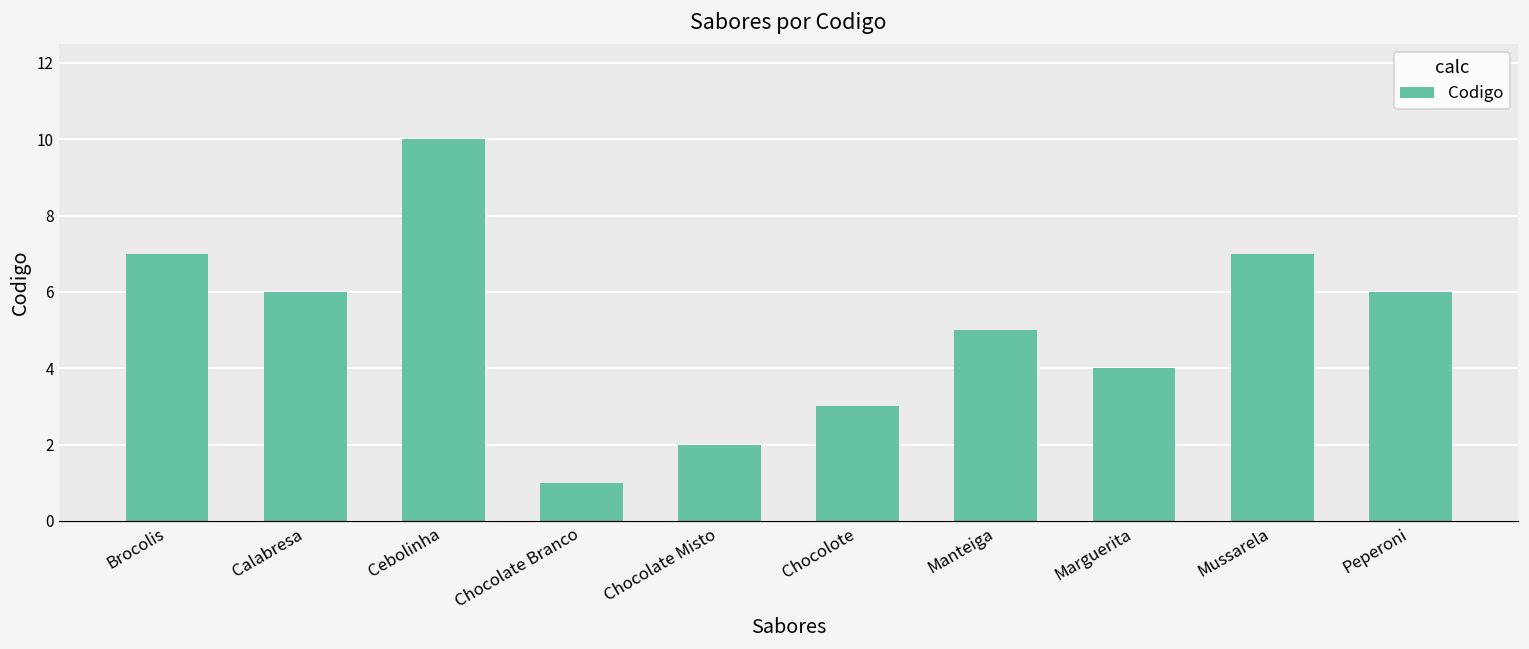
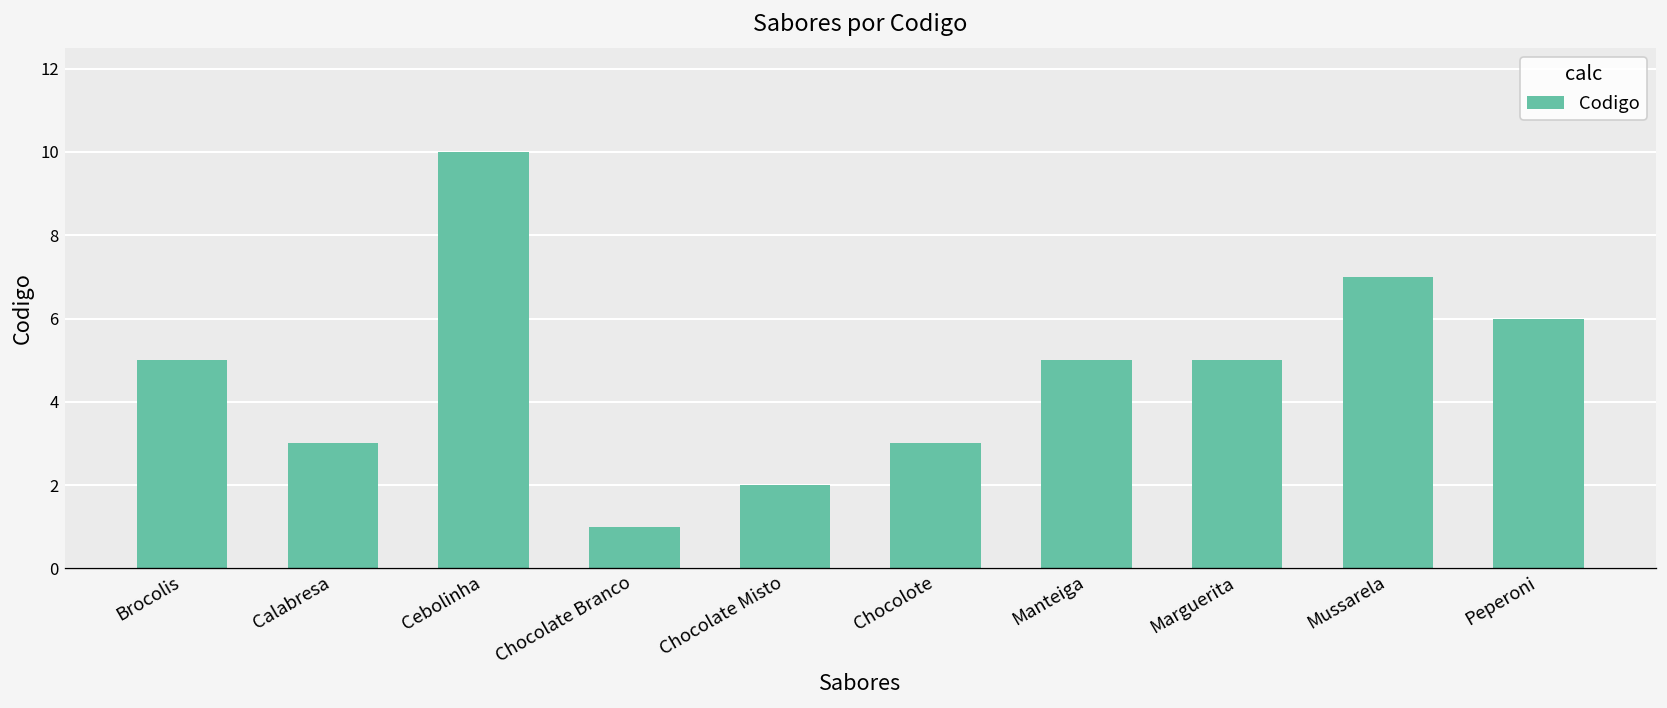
Brocolis: 7 -> 5
Calabresa: 6 -> 3
Marguerita: 4 -> 5
